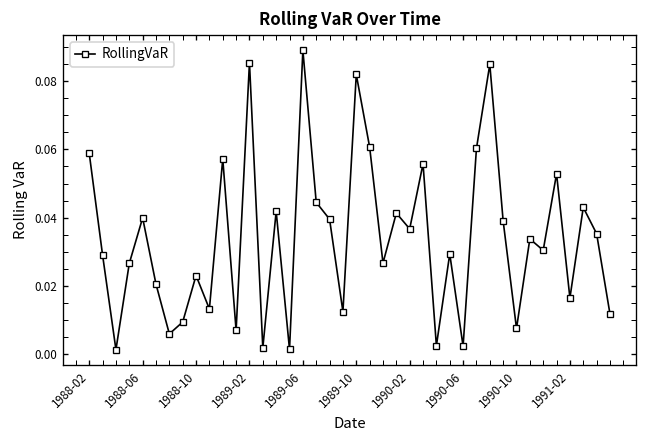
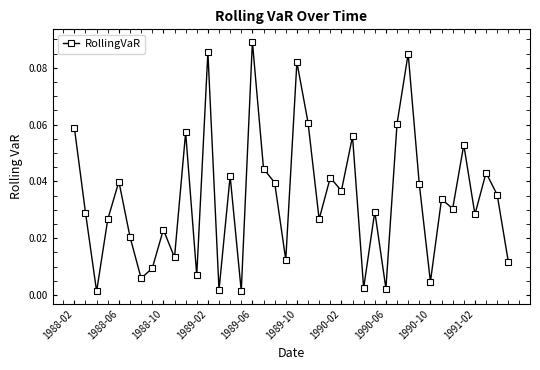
1990-10: 0.007 -> 0.005
1991-02: 0.016 -> 0.028
